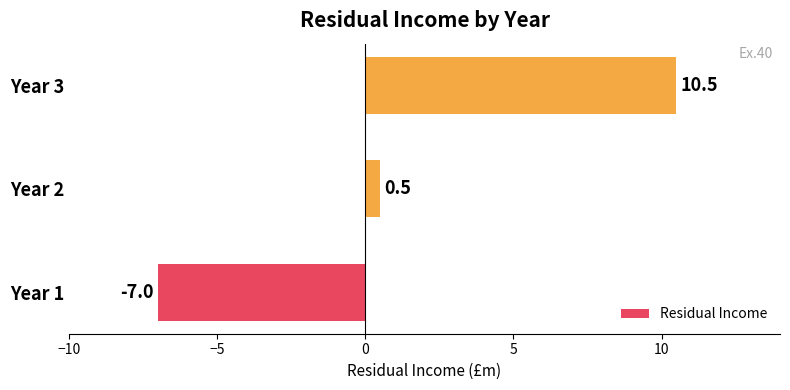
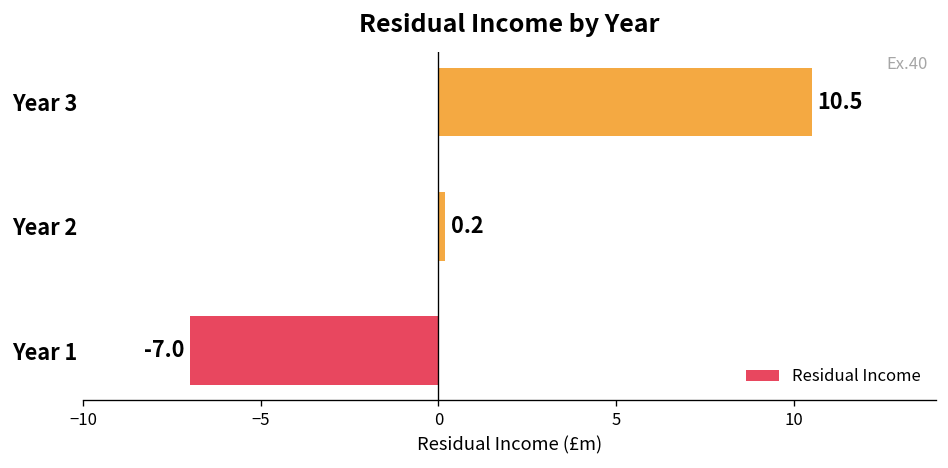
Year 2: 0.5 -> 0.2
